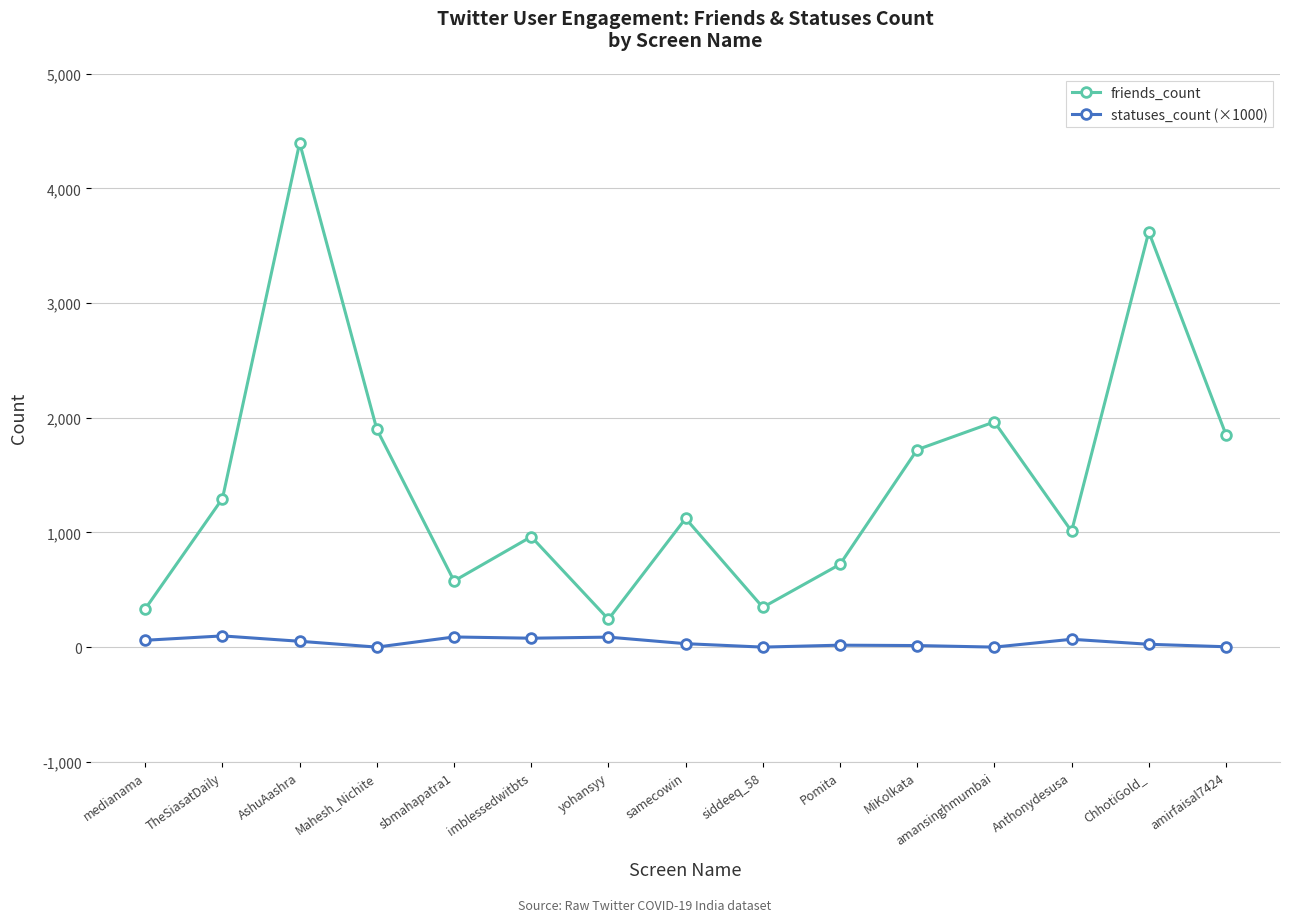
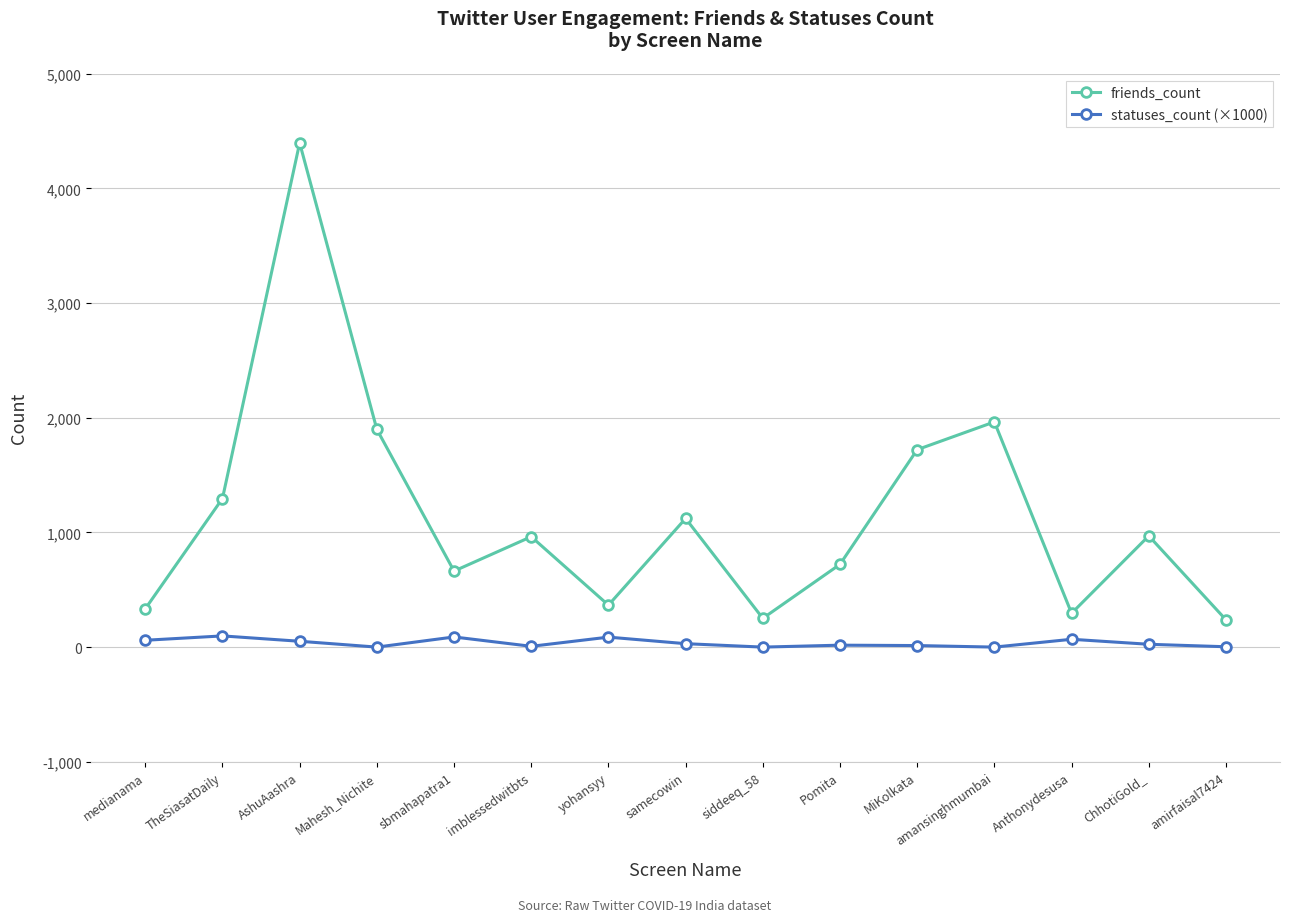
friends_count, sbmahapatra1: 580 -> 660
statuses_count (×1000), imblessedwitbts: 80 -> 10
friends_count, yohansyy: 240 -> 370
friends_count, siddeeq_58: 350 -> 250
friends_count, Anthonydesusa: 1,010 -> 300
friends_count, ChhotiGold_: 3,620 -> 970
friends_count, amirfaisal7424: 1,850 -> 240
